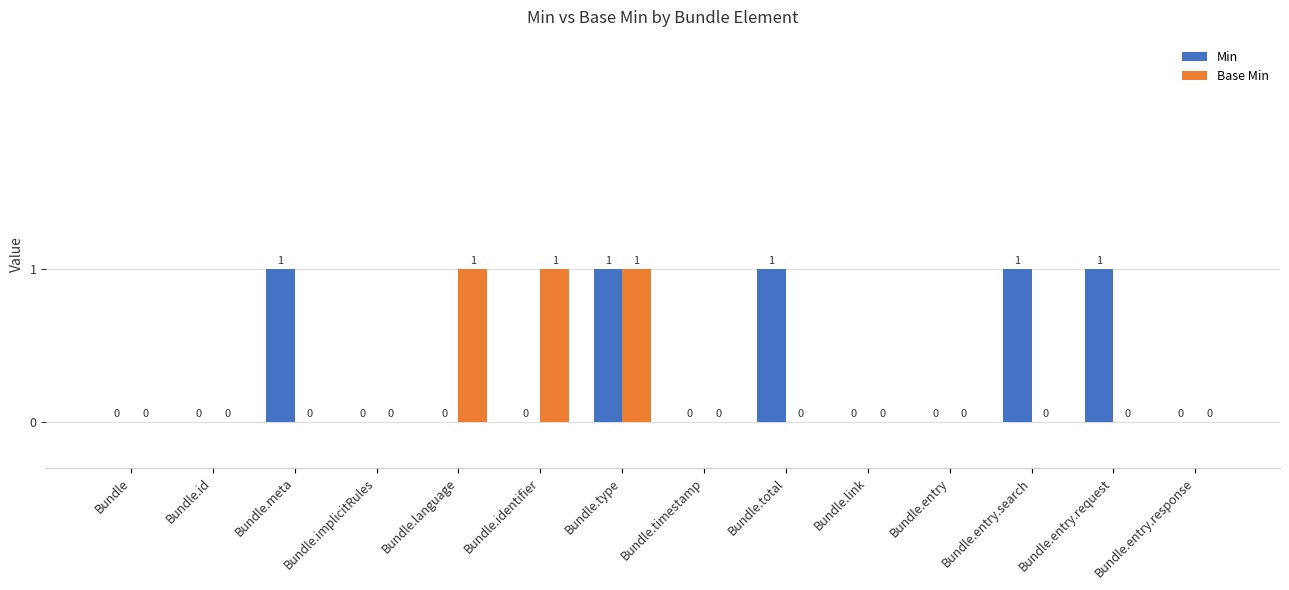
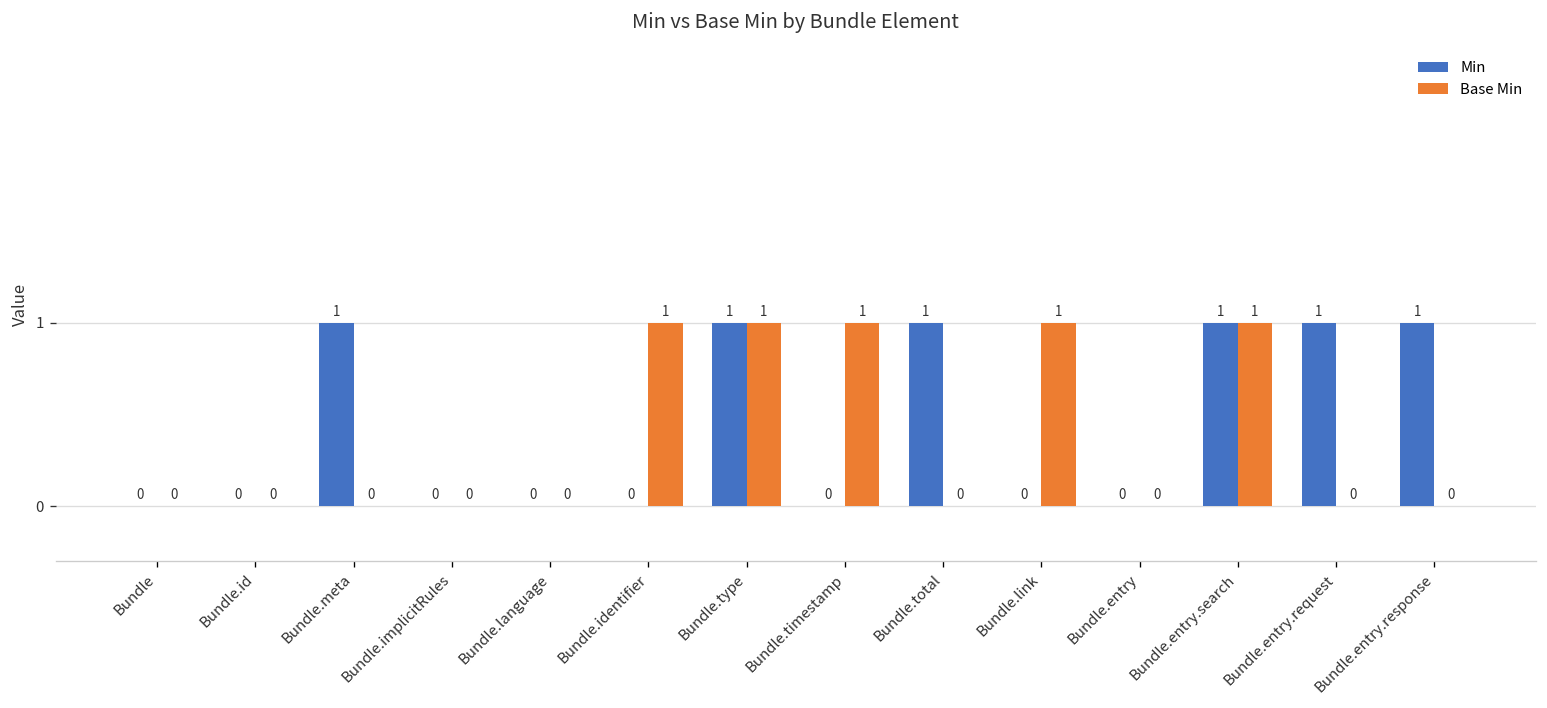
Base Min, Bundle.language: 1 -> 0
Base Min, Bundle.timestamp: 0 -> 1
Base Min, Bundle.link: 0 -> 1
Base Min, Bundle.entry.search: 0 -> 1
Min, Bundle.entry.response: 0 -> 1
